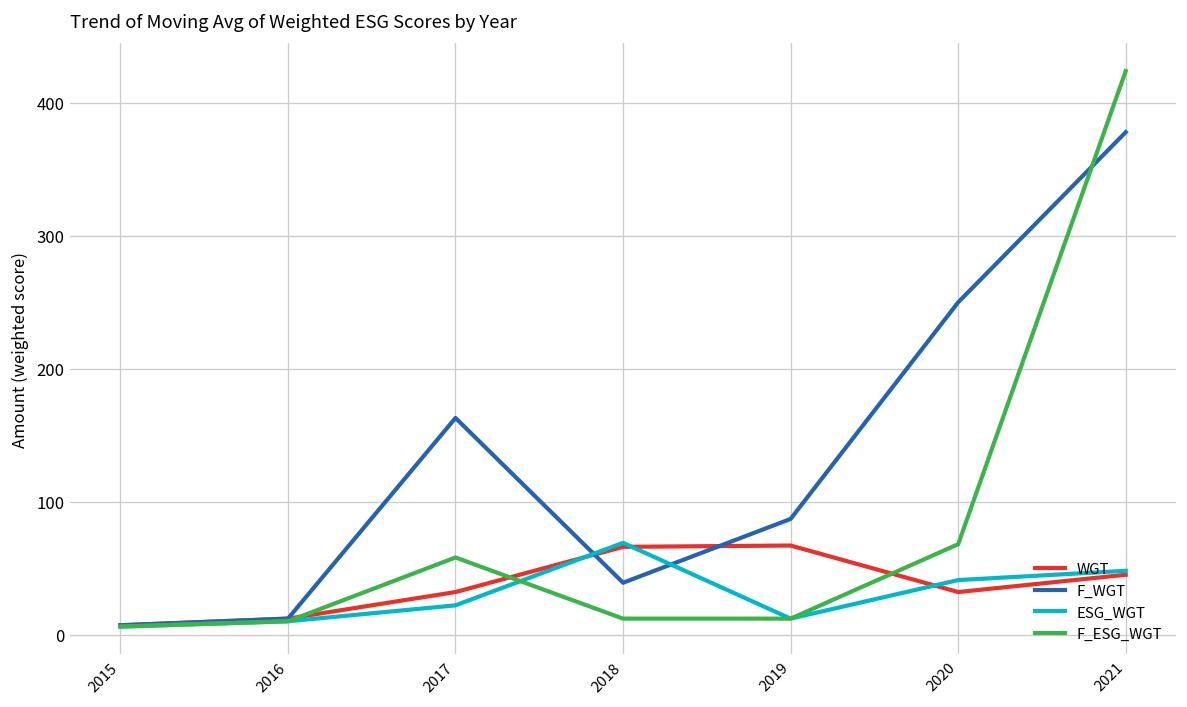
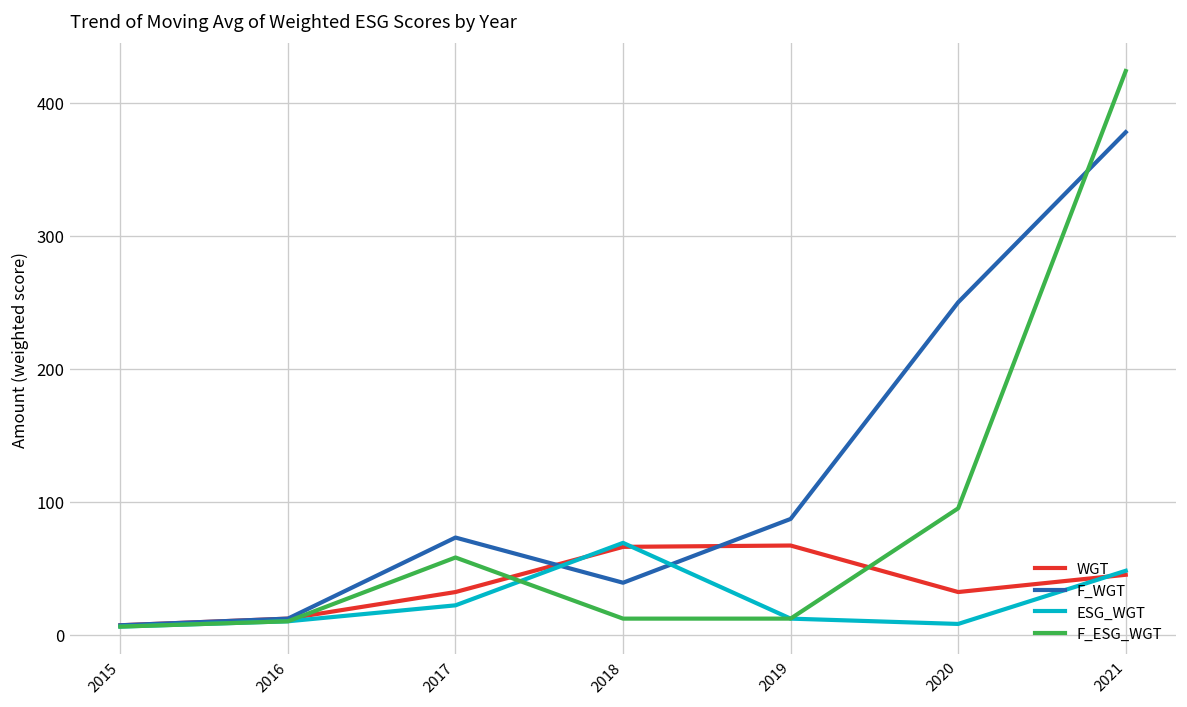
F_WGT, 2017: 163 -> 73
ESG_WGT, 2020: 41 -> 8
F_ESG_WGT, 2020: 68 -> 95
